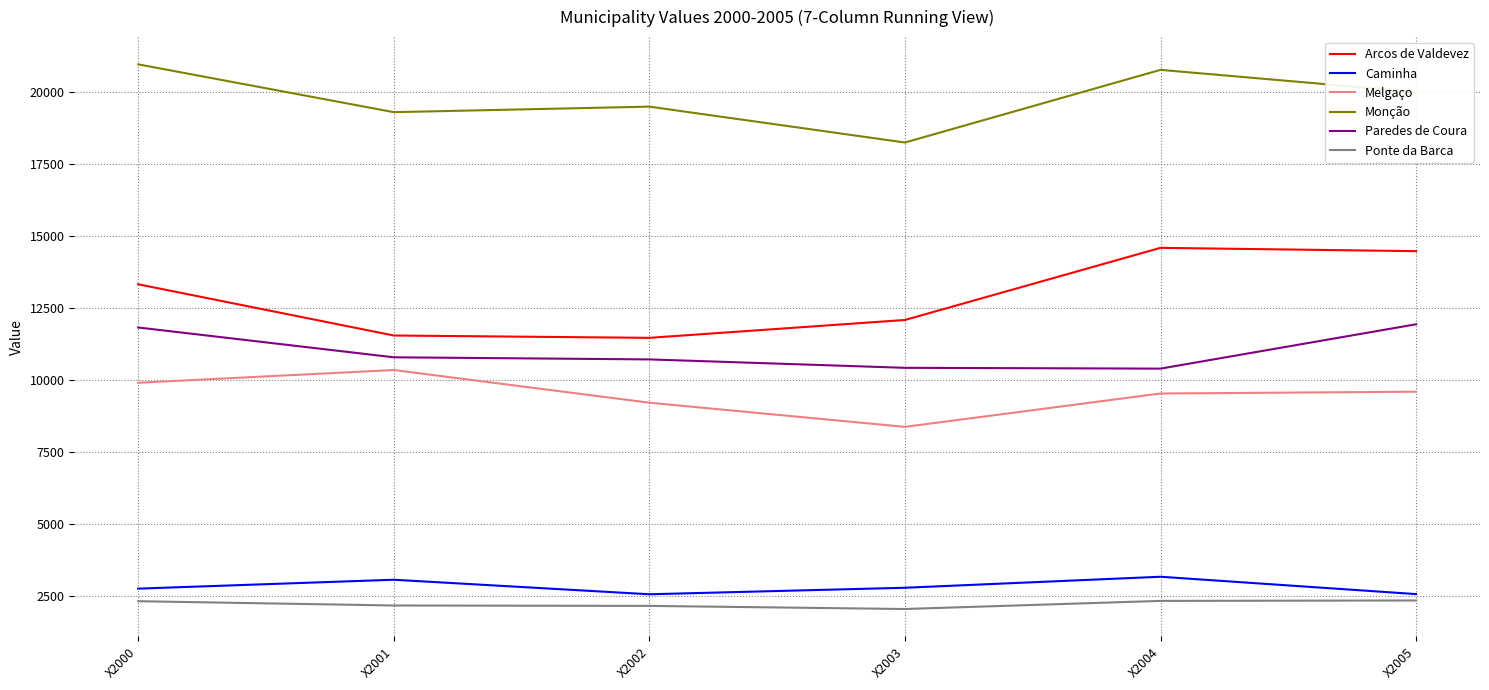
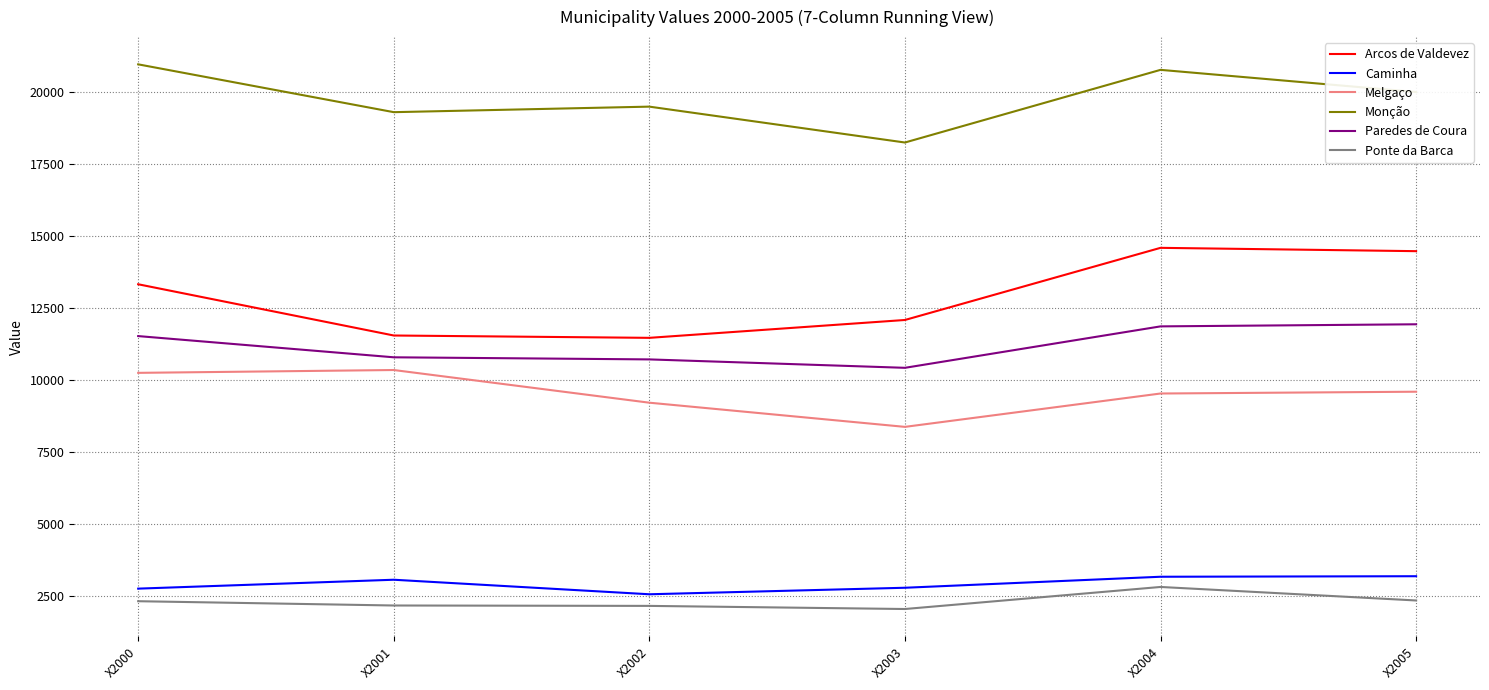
Melgaço, X2000: 9900 -> 10300
Paredes de Coura, X2000: 11800 -> 11500
Paredes de Coura, X2004: 10400 -> 11900
Ponte da Barca, X2004: 2300 -> 2800
Caminha, X2005: 2600 -> 3200
